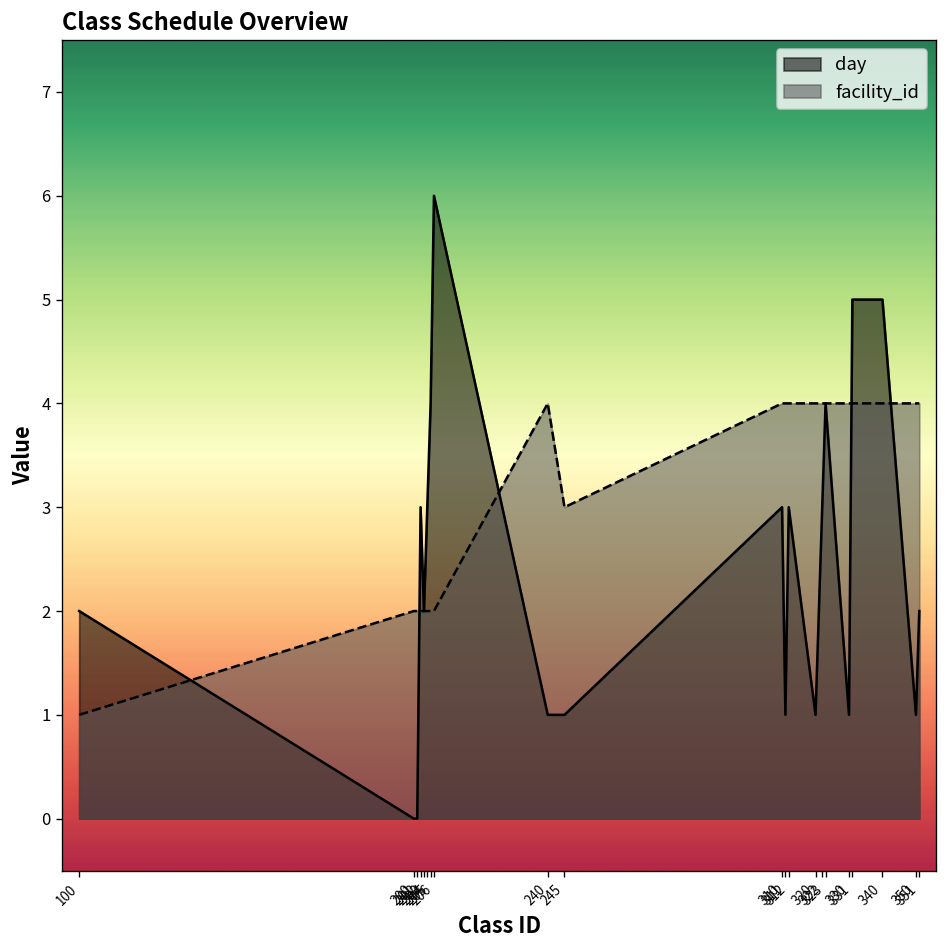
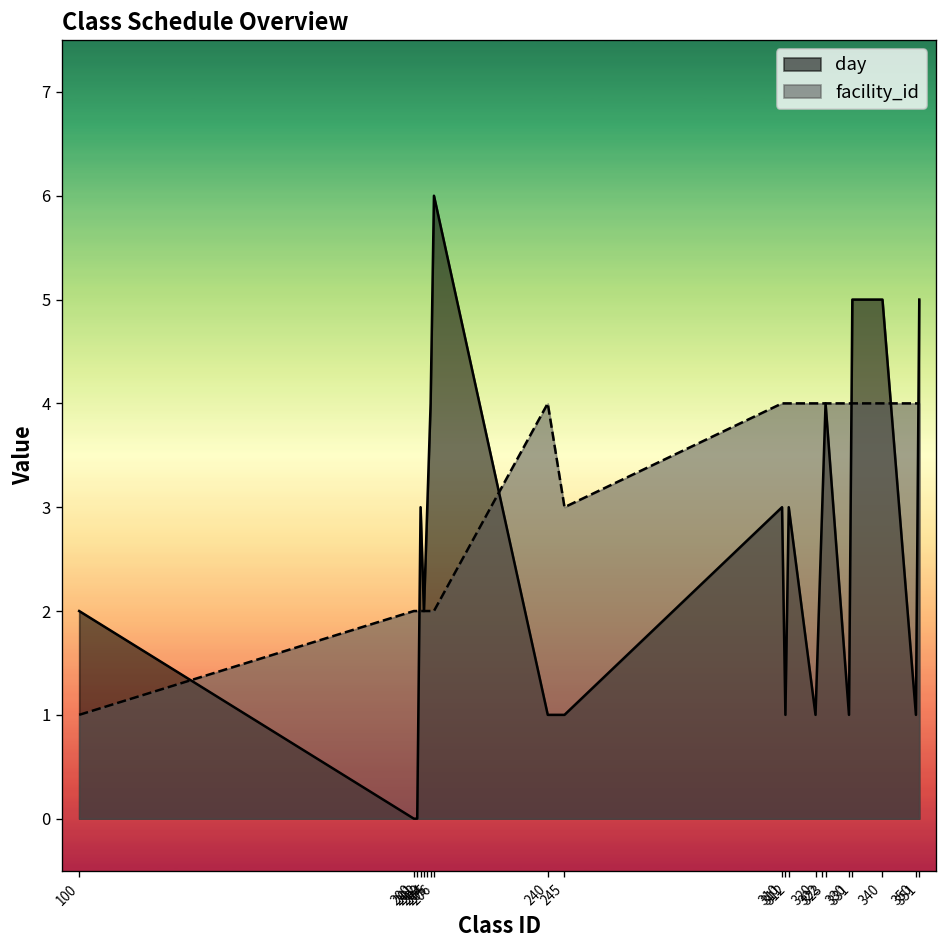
day, 351: 2 -> 5
